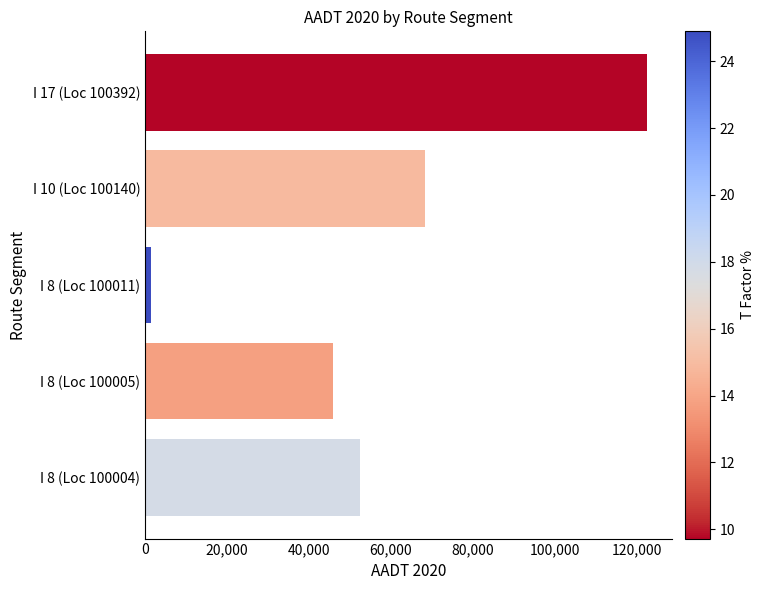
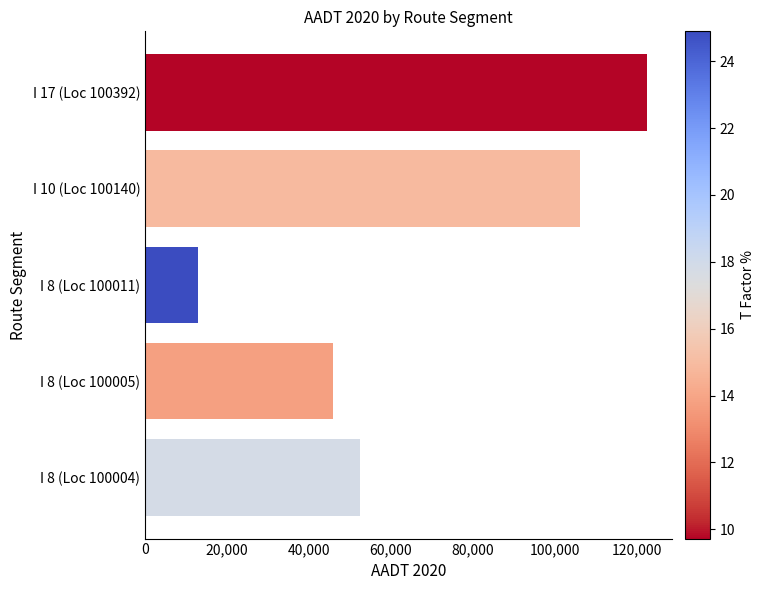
I 10 (Loc 100140): 68,000 -> 106,000
I 8 (Loc 100011): 1,000 -> 13,000
